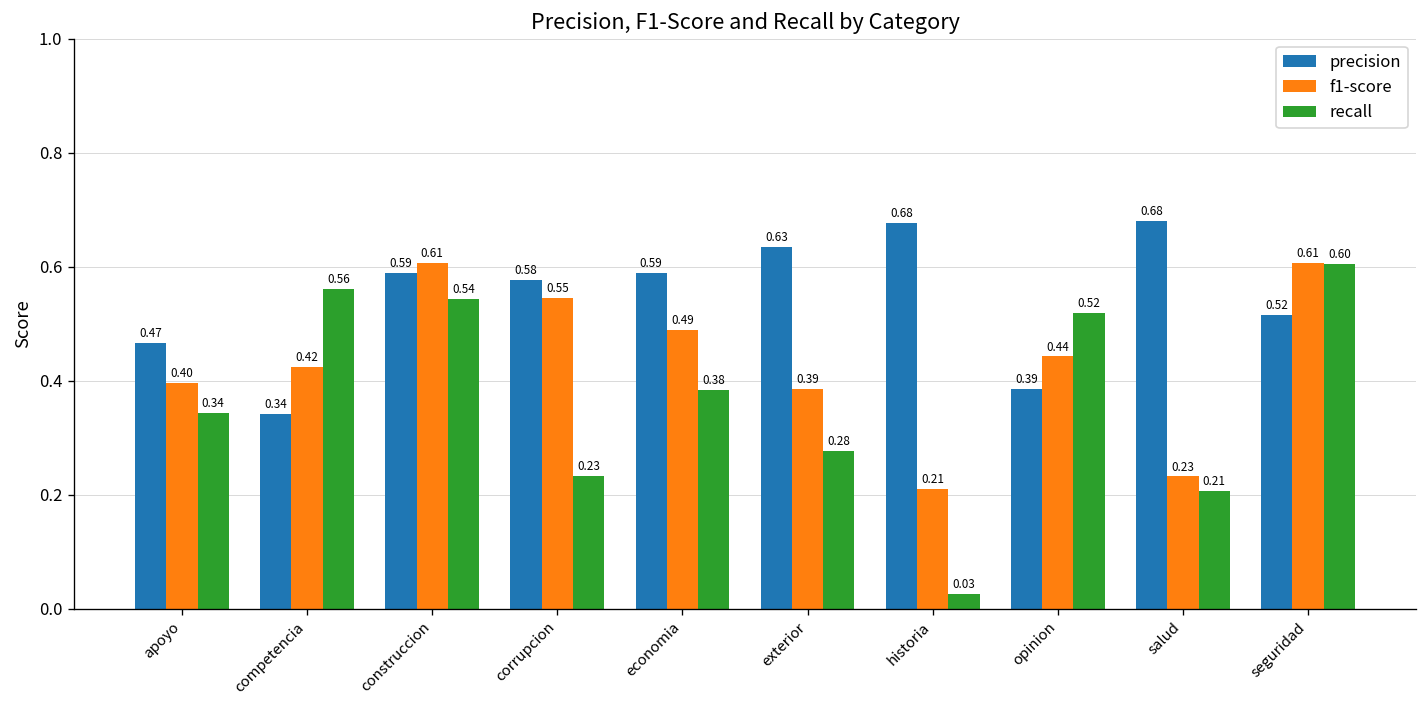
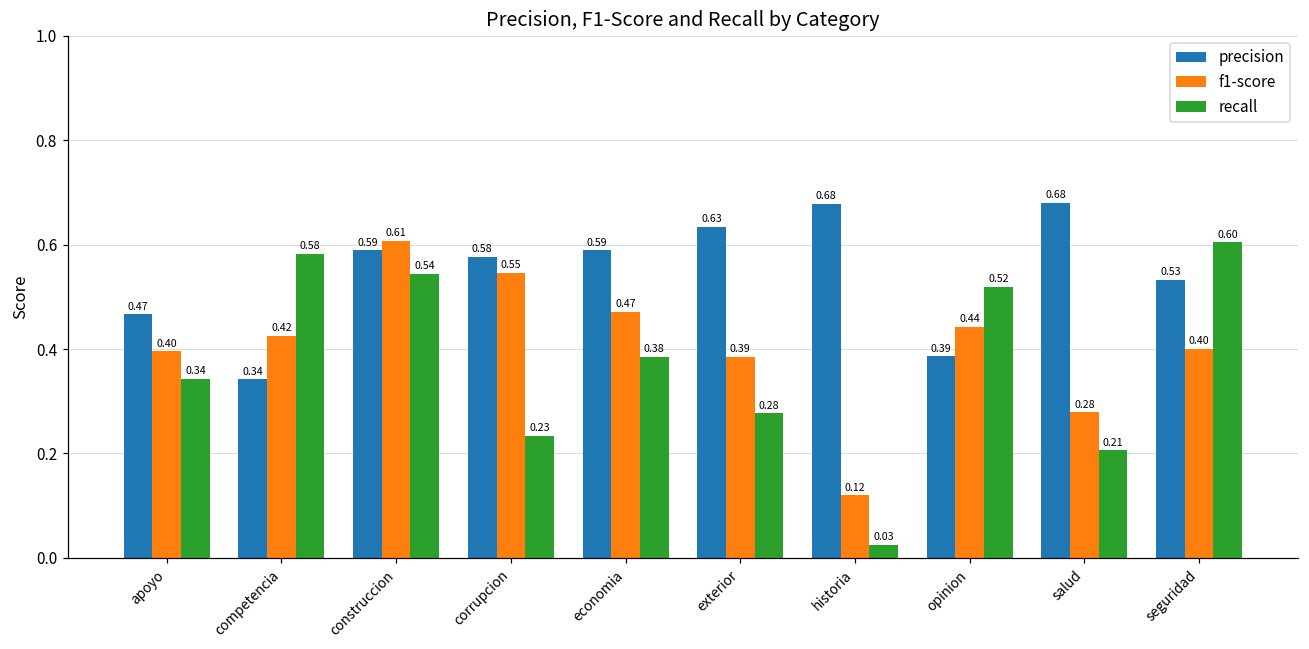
recall, competencia: 0.56 -> 0.58
f1-score, economia: 0.49 -> 0.47
f1-score, historia: 0.21 -> 0.12
f1-score, salud: 0.23 -> 0.28
precision, seguridad: 0.52 -> 0.53
f1-score, seguridad: 0.61 -> 0.40
